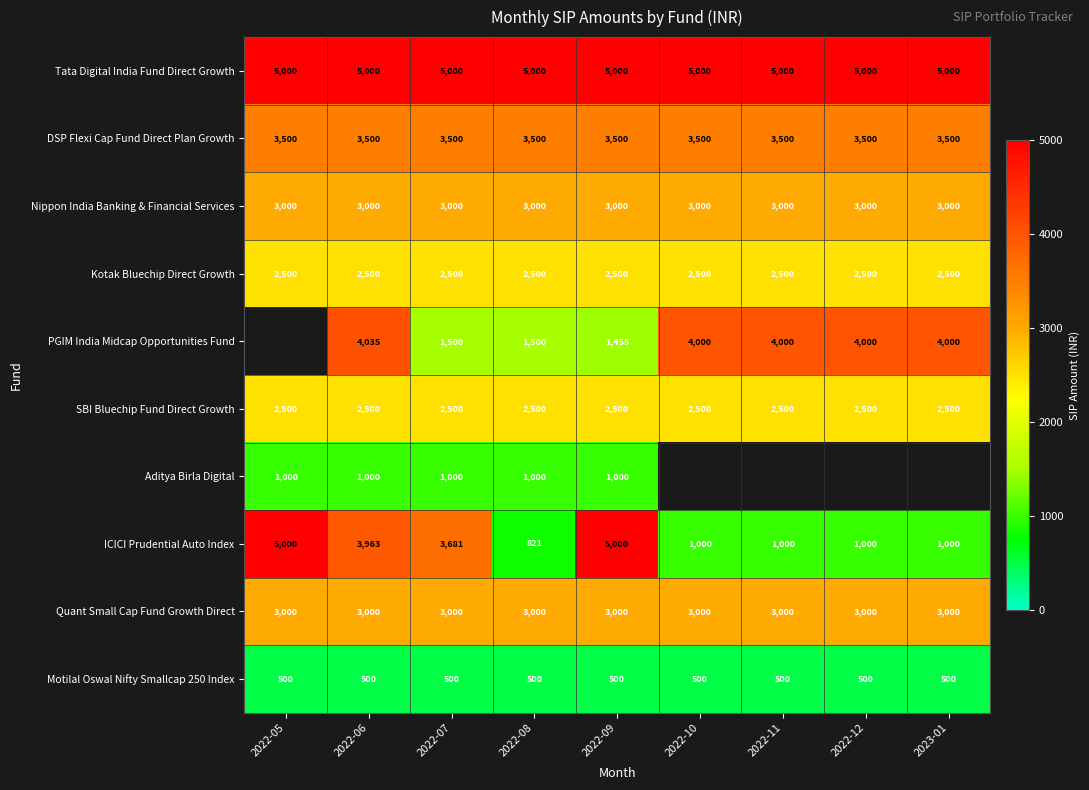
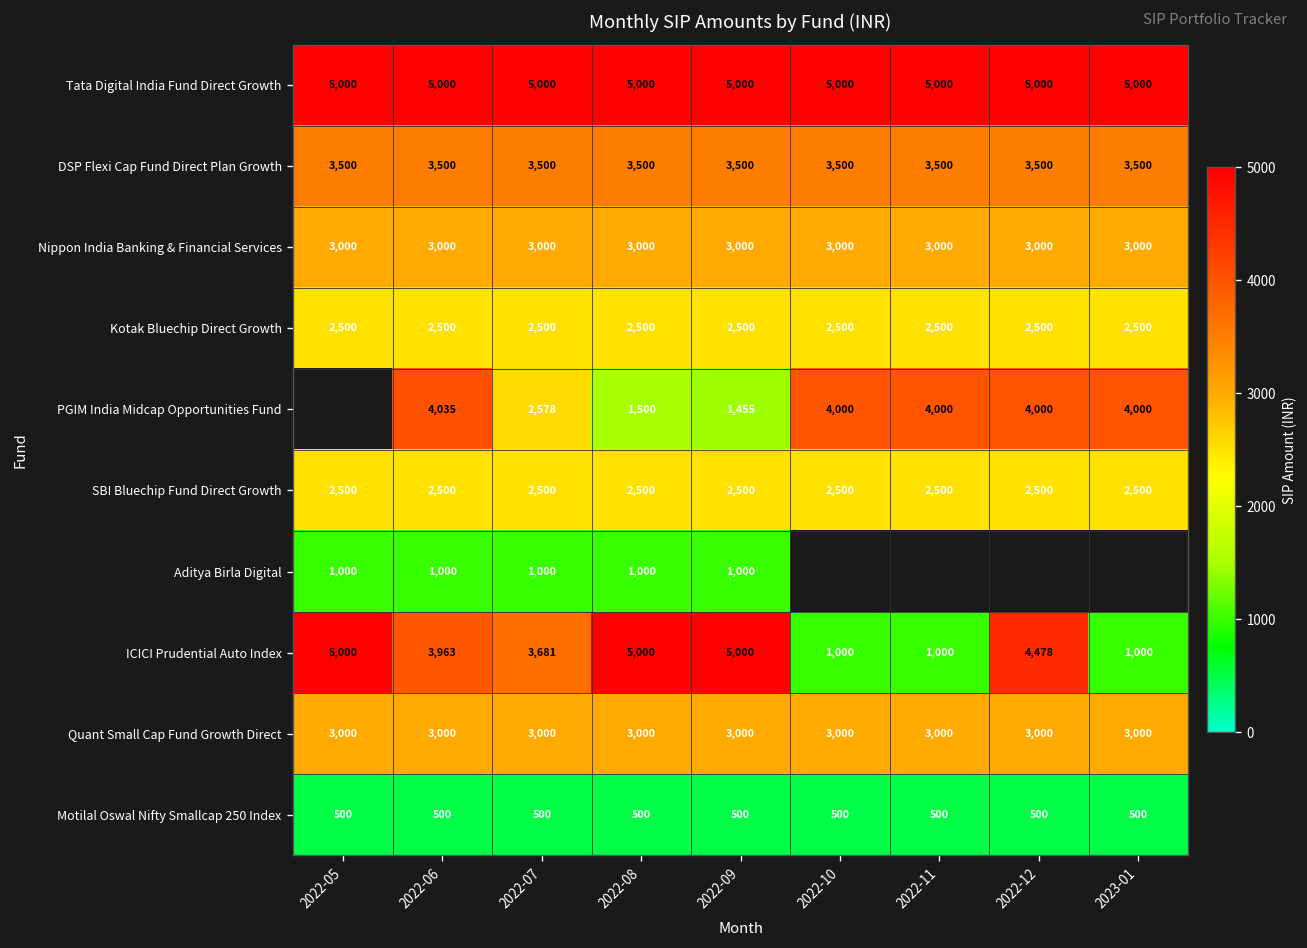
PGIM India Midcap Opportunities Fund, 2022-07: 1,500 -> 2,578
ICICI Prudential Auto Index, 2022-08: 821 -> 5,000
ICICI Prudential Auto Index, 2022-12: 1,000 -> 4,478
